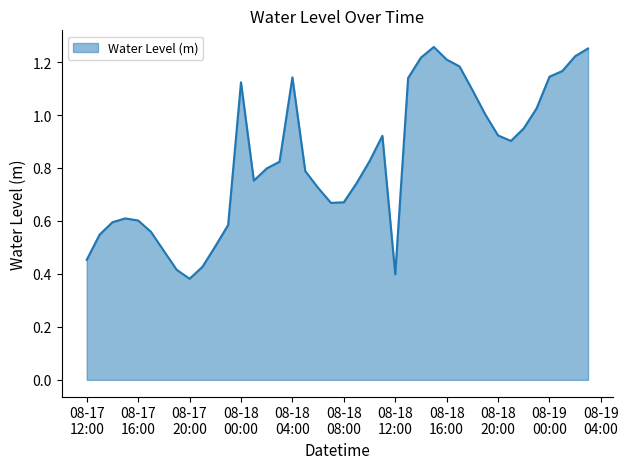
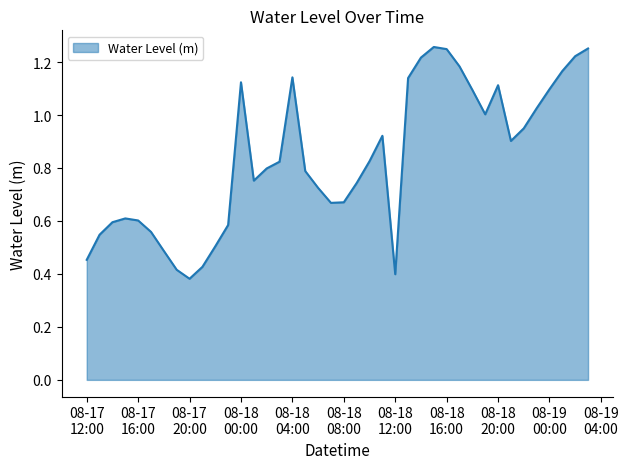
08-18 16:00: 1.21 -> 1.25
08-18 20:00: 0.92 -> 1.11
08-19 00:00: 1.14 -> 1.10
